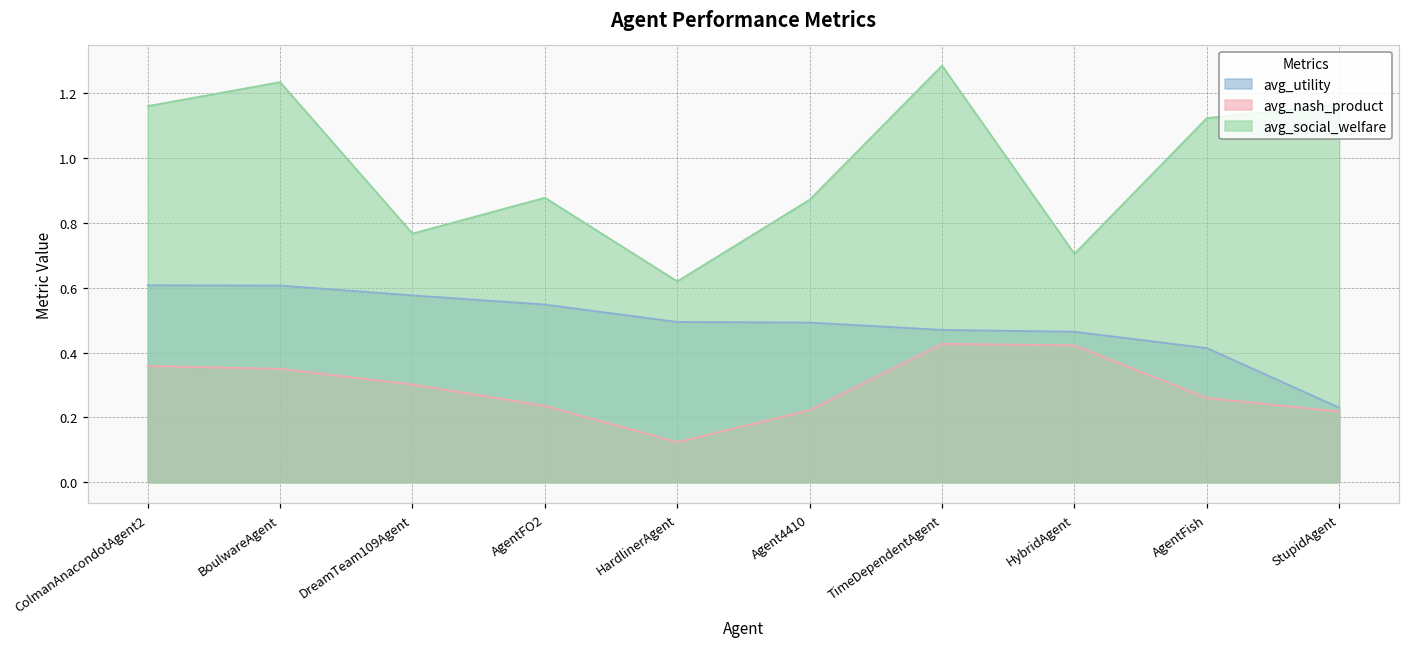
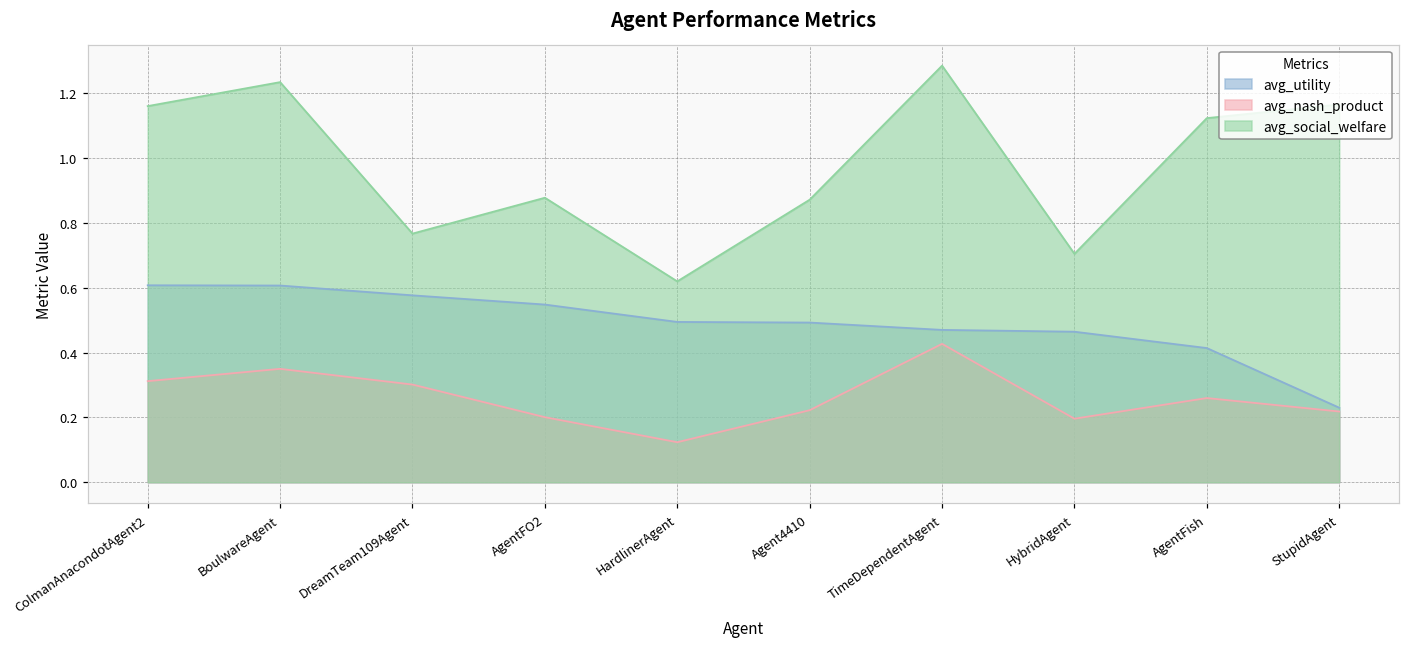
avg_nash_product, ColmanAnacondotAgent2: 0.36 -> 0.31
avg_nash_product, AgentFO2: 0.24 -> 0.20
avg_nash_product, HybridAgent: 0.42 -> 0.20
